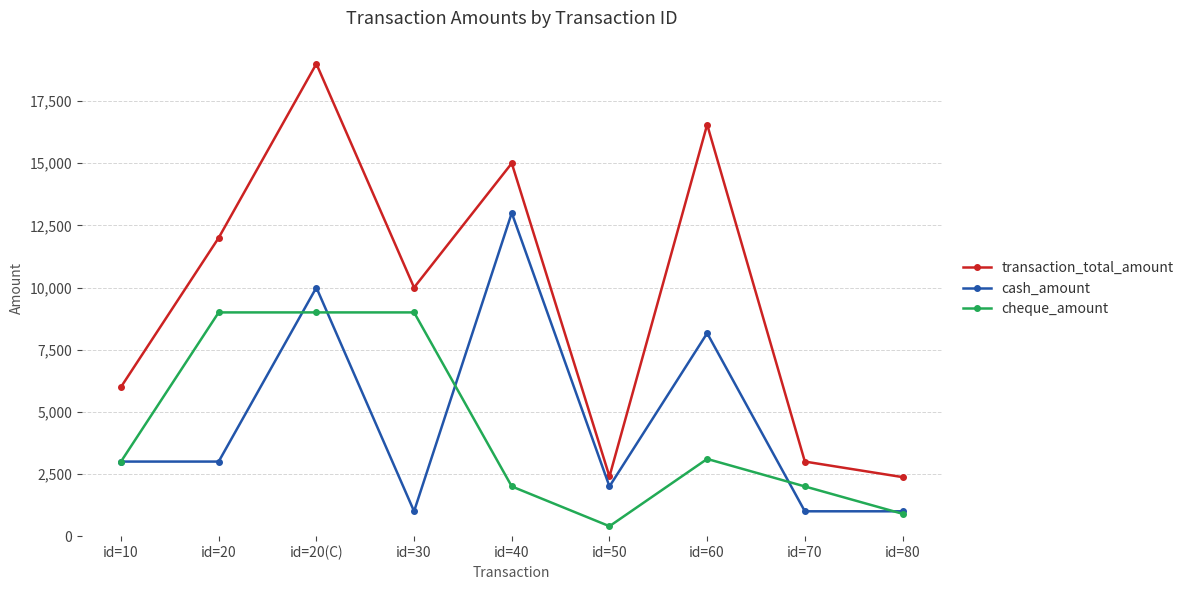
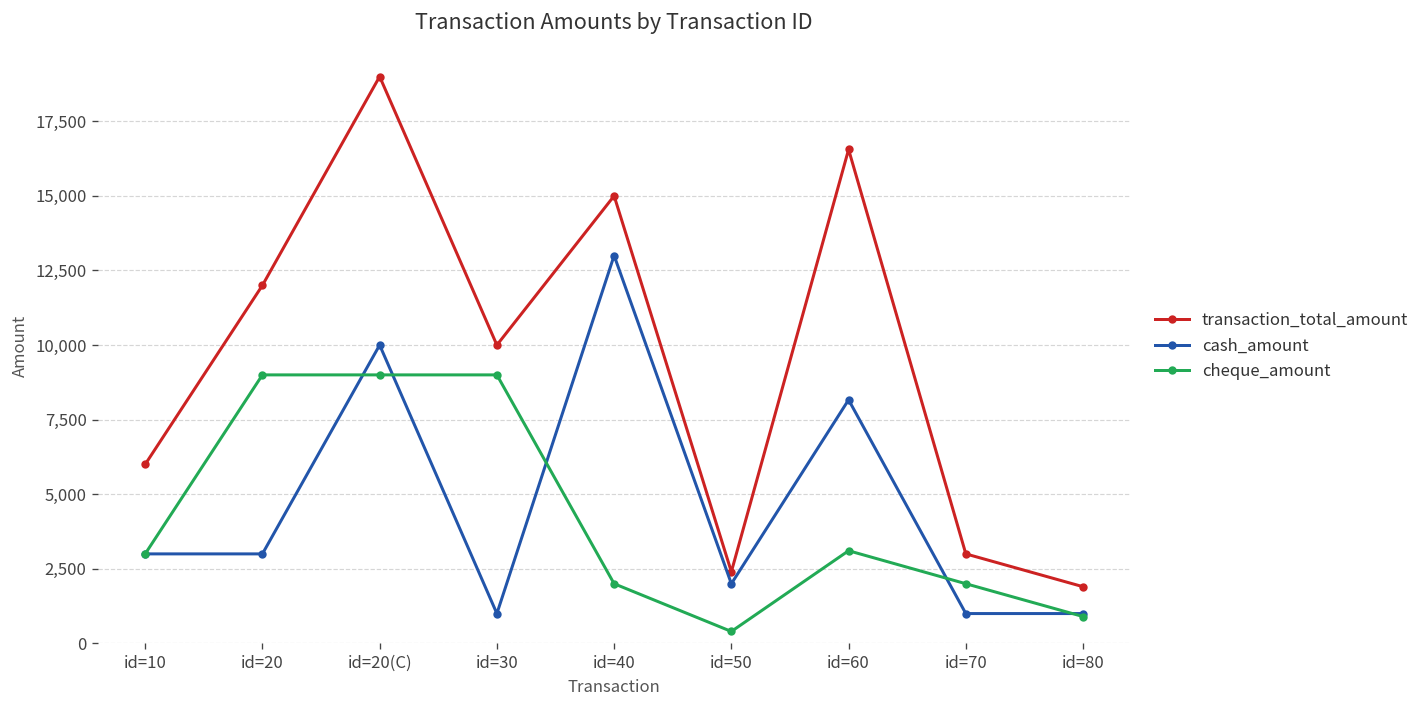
transaction_total_amount, id=80: 2,400 -> 1,900
